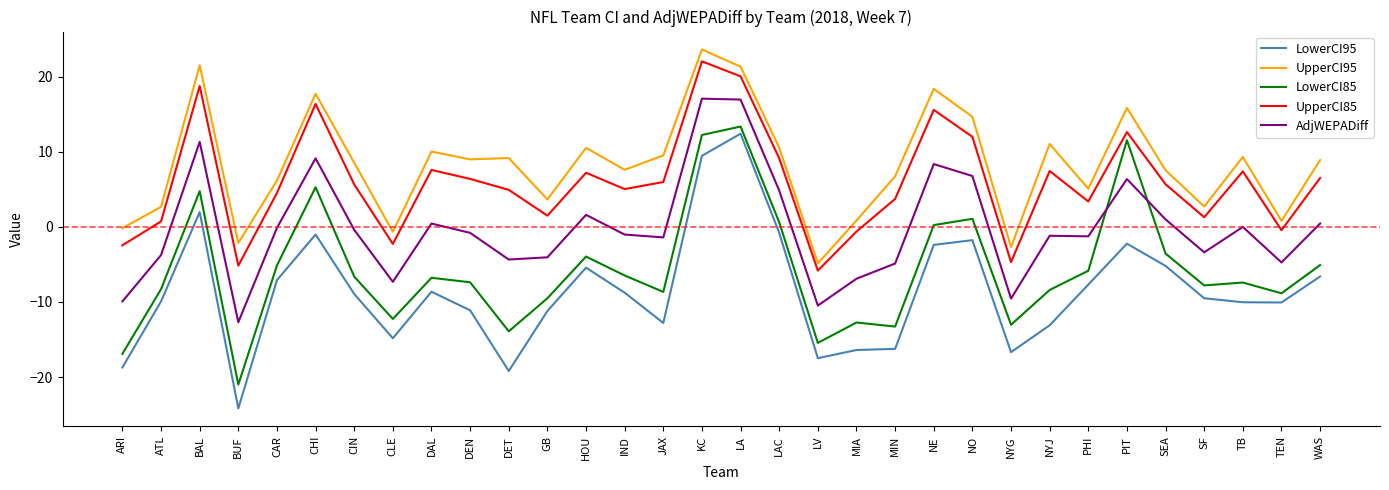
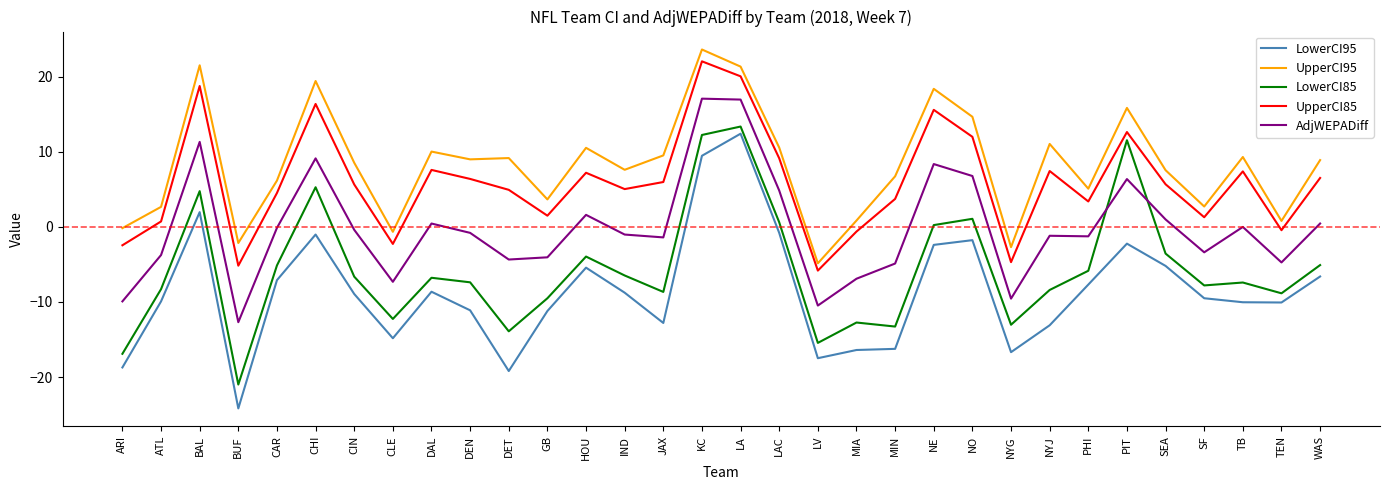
UpperCI95, CHI: 18 -> 19
